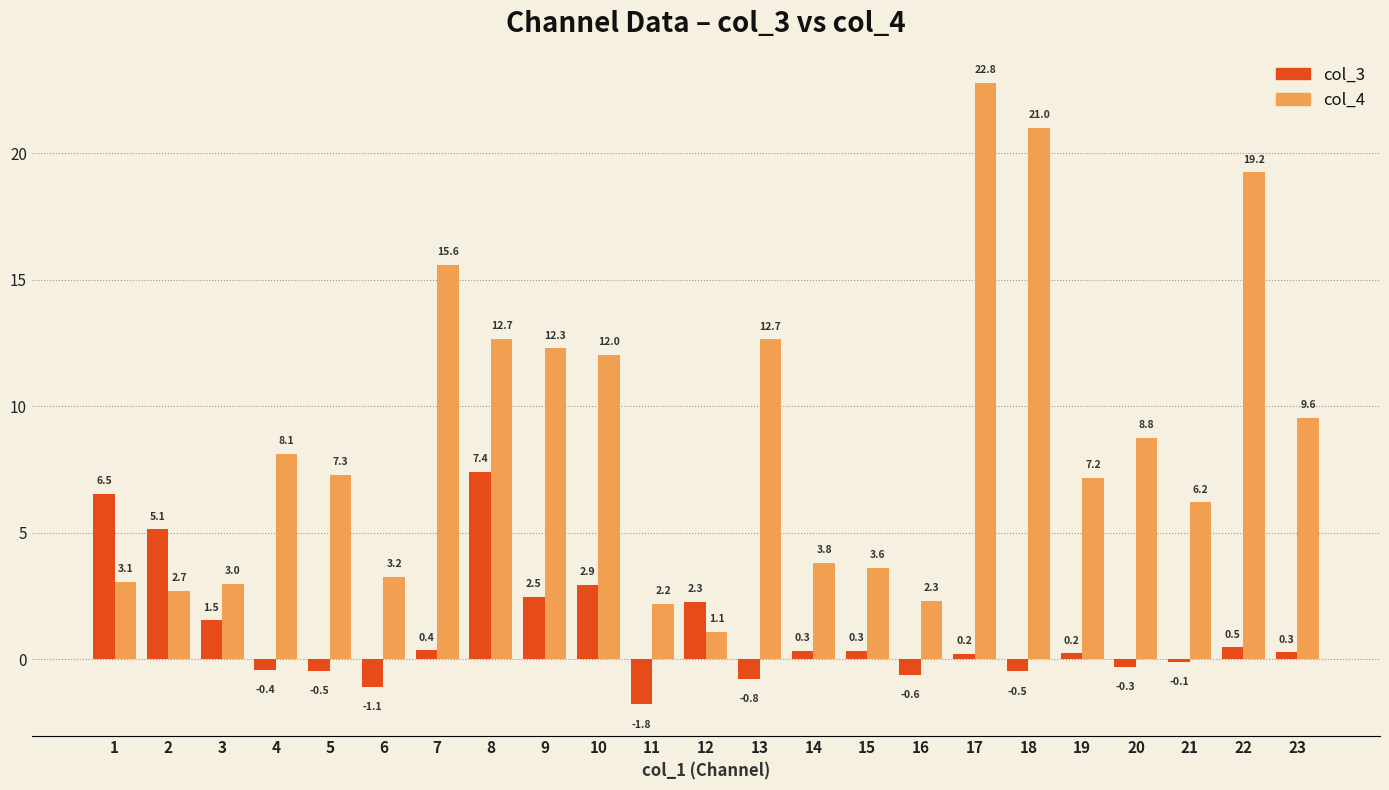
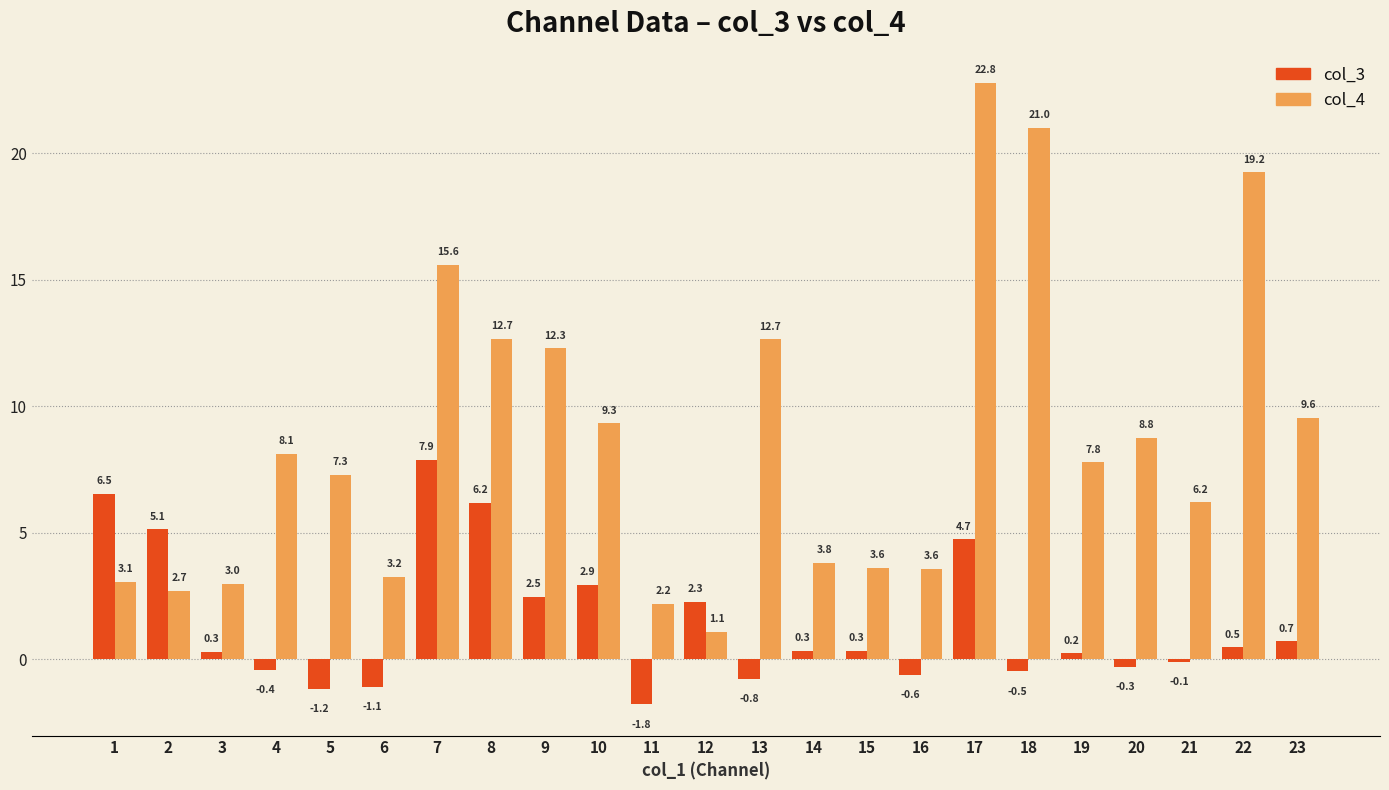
col_3, 3: 1.5 -> 0.3
col_3, 5: -0.5 -> -1.2
col_3, 7: 0.4 -> 7.9
col_3, 8: 7.4 -> 6.2
col_4, 10: 12.0 -> 9.3
col_4, 16: 2.3 -> 3.6
col_3, 17: 0.2 -> 4.7
col_4, 19: 7.2 -> 7.8
col_3, 23: 0.3 -> 0.7
